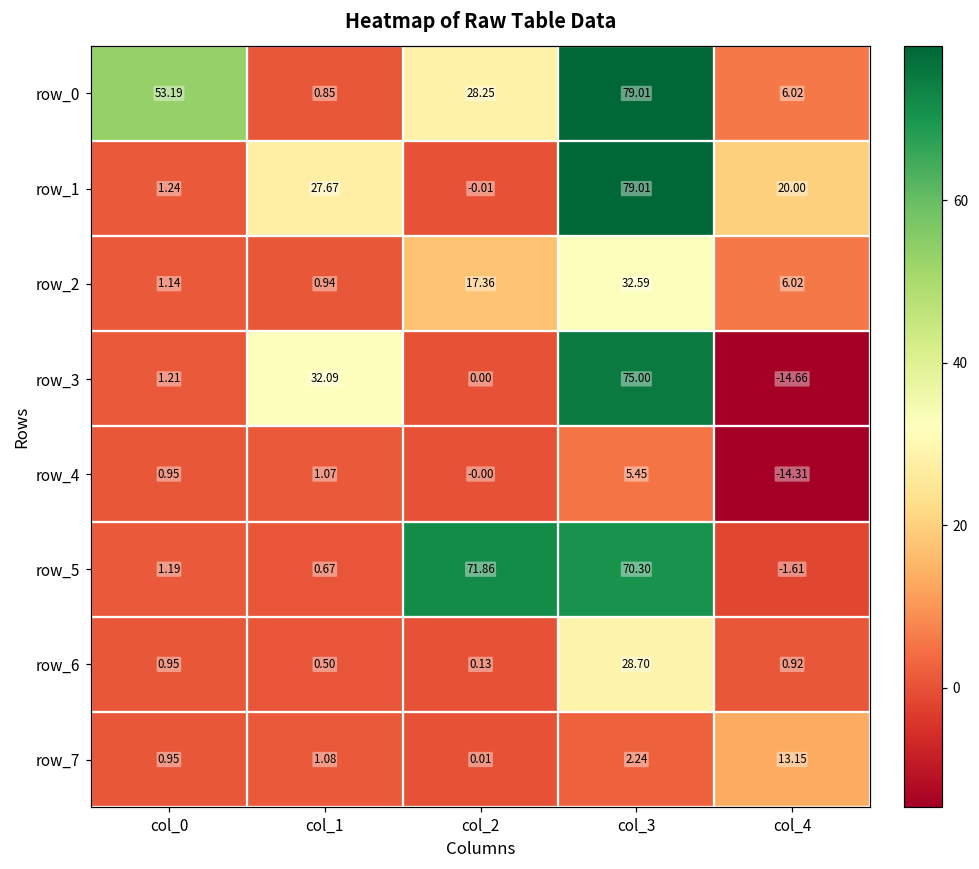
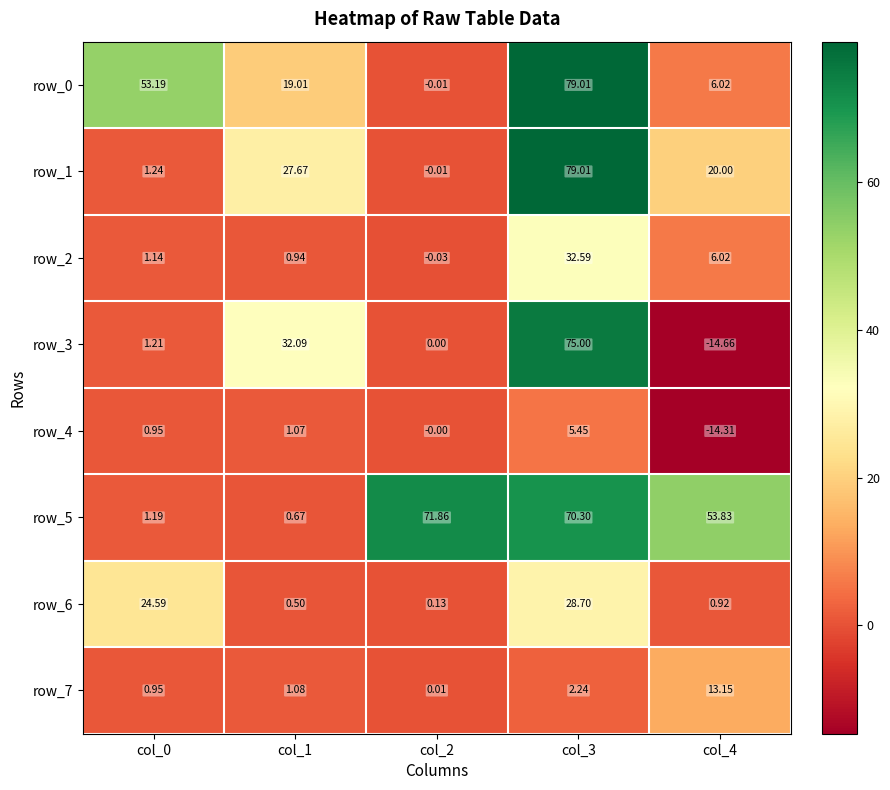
row_0, col_1: 0.85 -> 19.01
row_0, col_2: 28.25 -> -0.01
row_2, col_2: 17.36 -> -0.03
row_5, col_4: -1.61 -> 53.83
row_6, col_0: 0.95 -> 24.59
